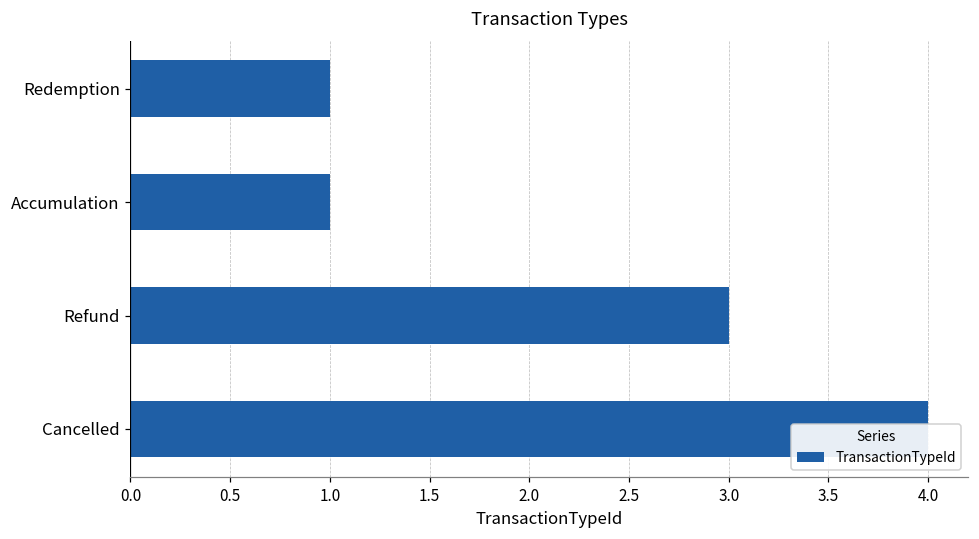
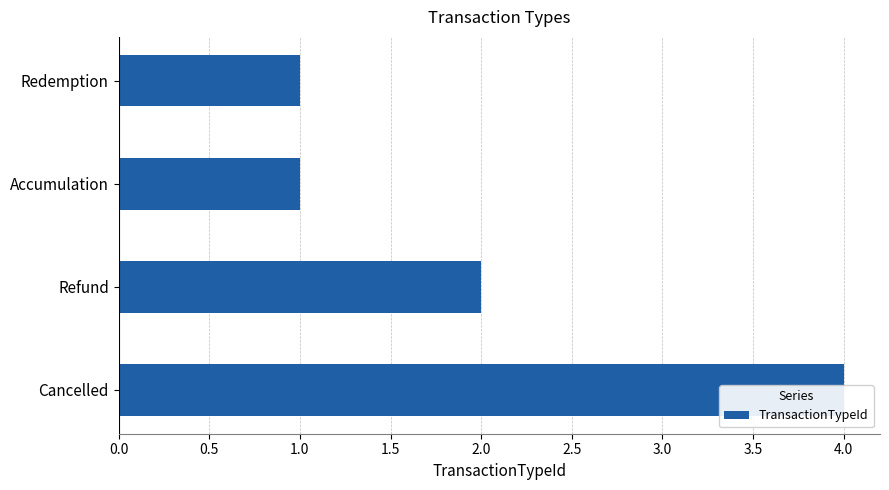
Refund: 3 -> 2
